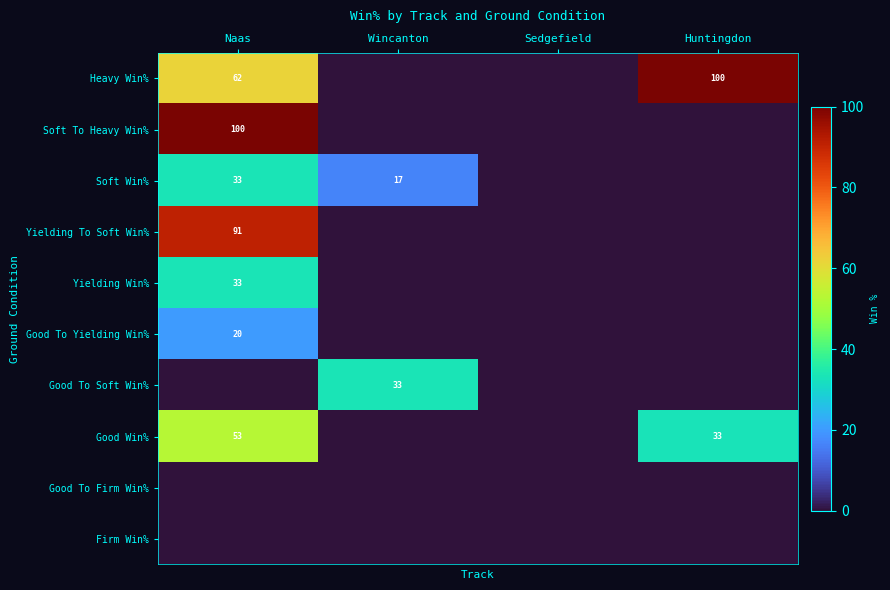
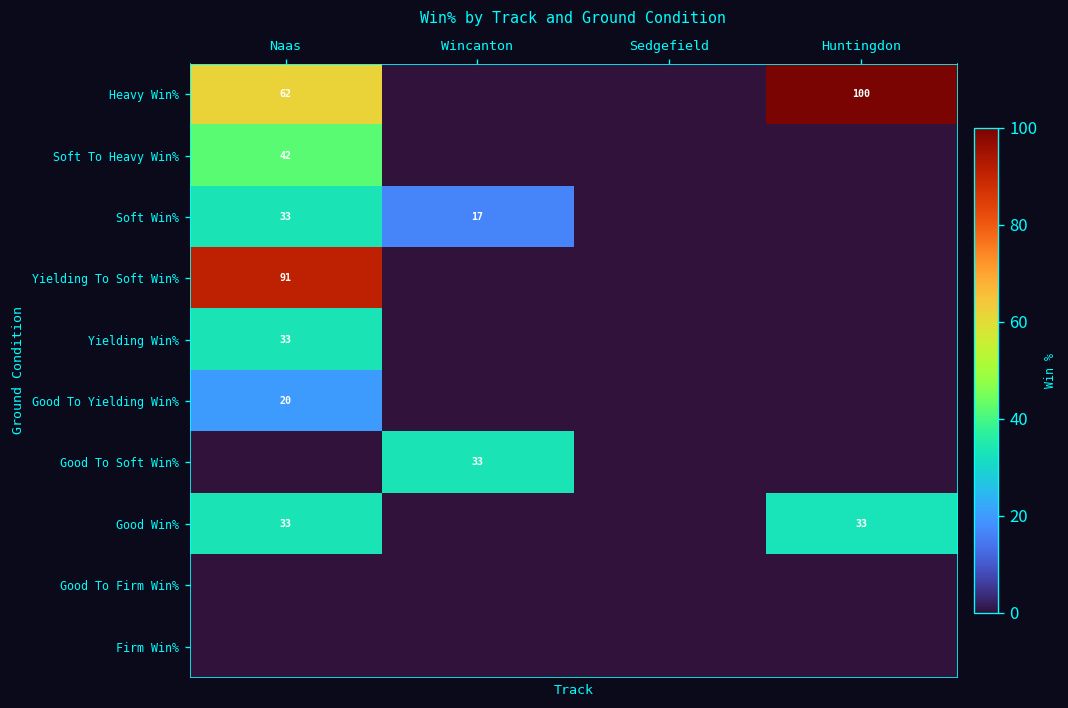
Soft To Heavy Win%, Naas: 100 -> 42
Good Win%, Naas: 53 -> 33
